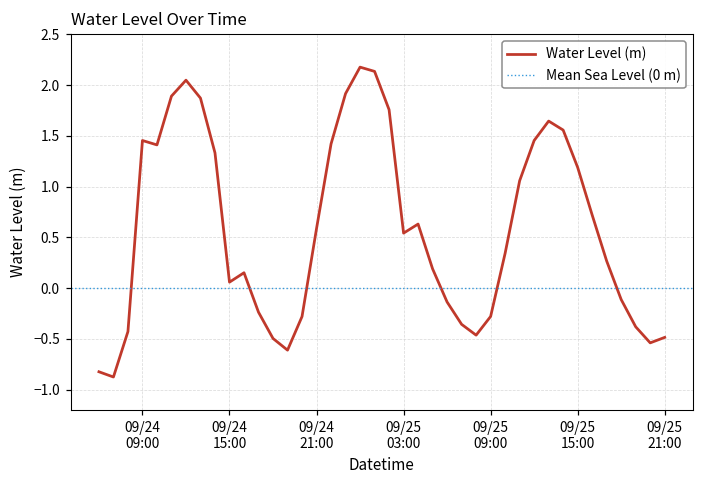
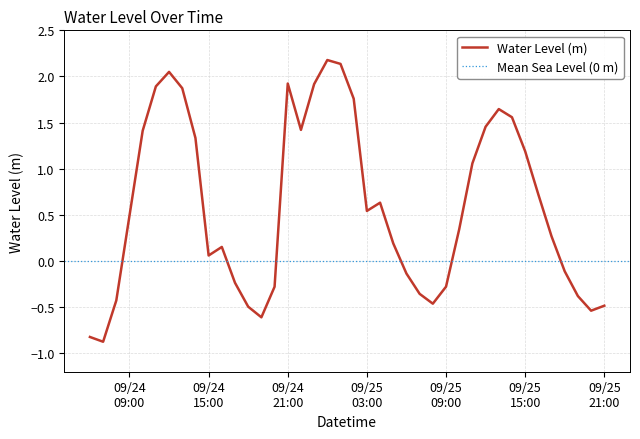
09/24 09:00: 1.5 -> 0.5
09/24 21:00: 0.6 -> 1.9
